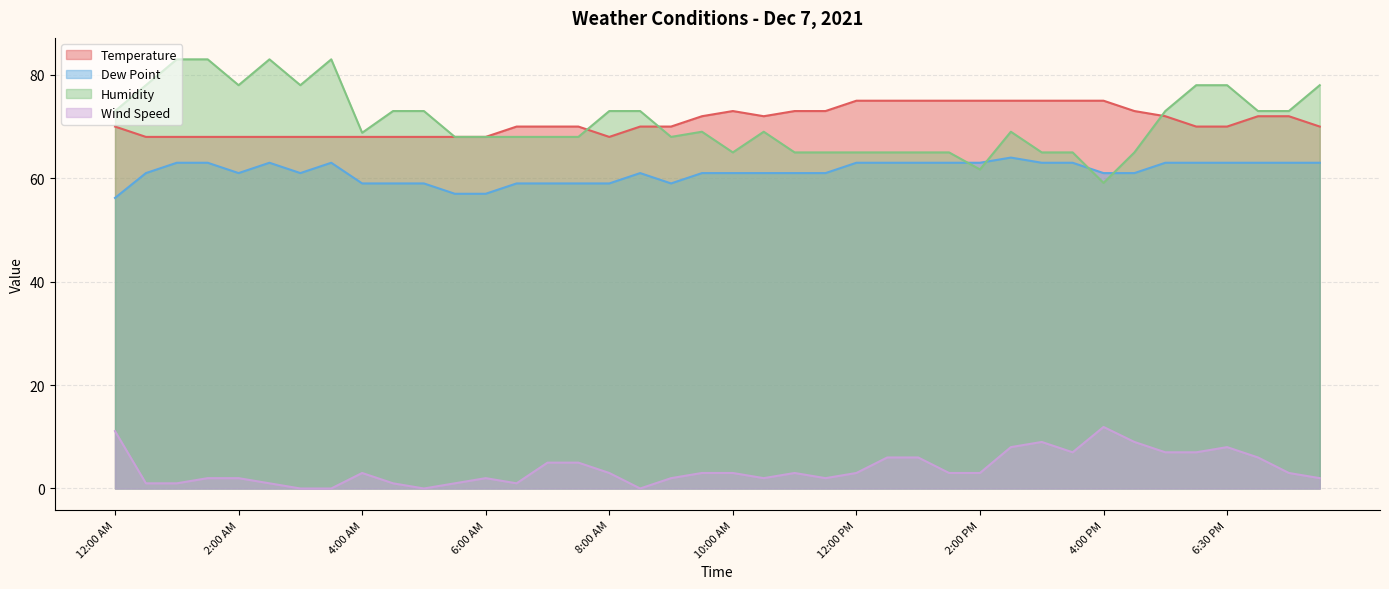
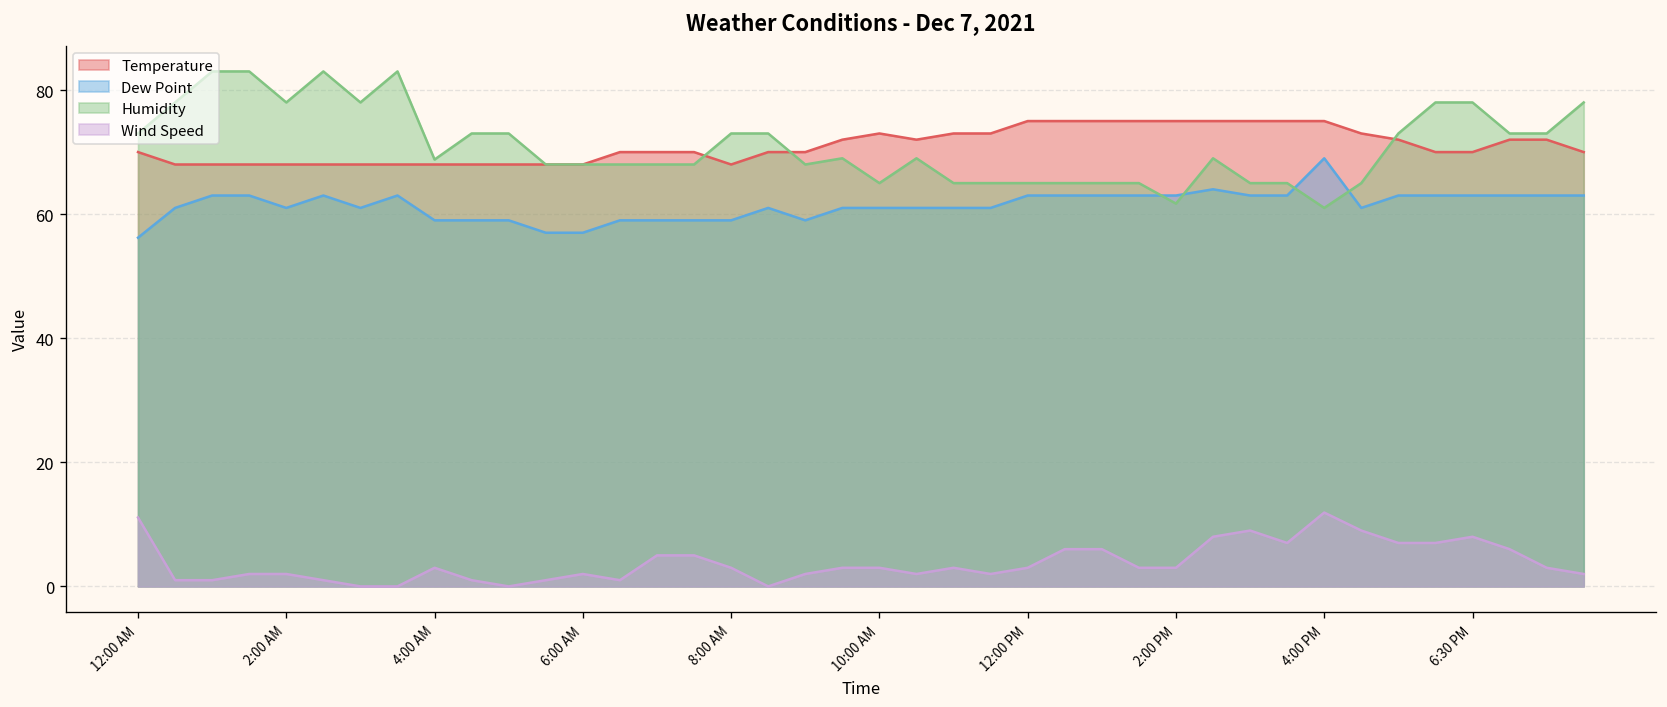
Dew Point, 4:00 PM: 61 -> 69
Humidity, 4:00 PM: 59 -> 61
